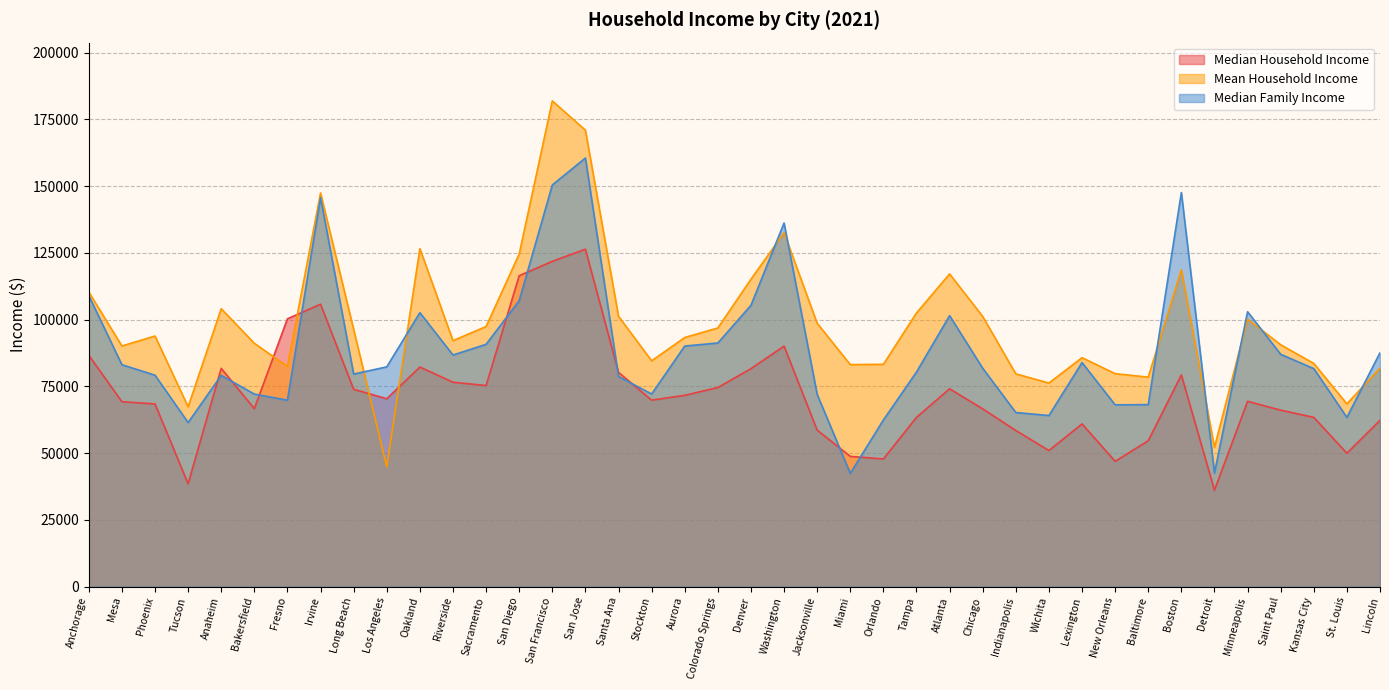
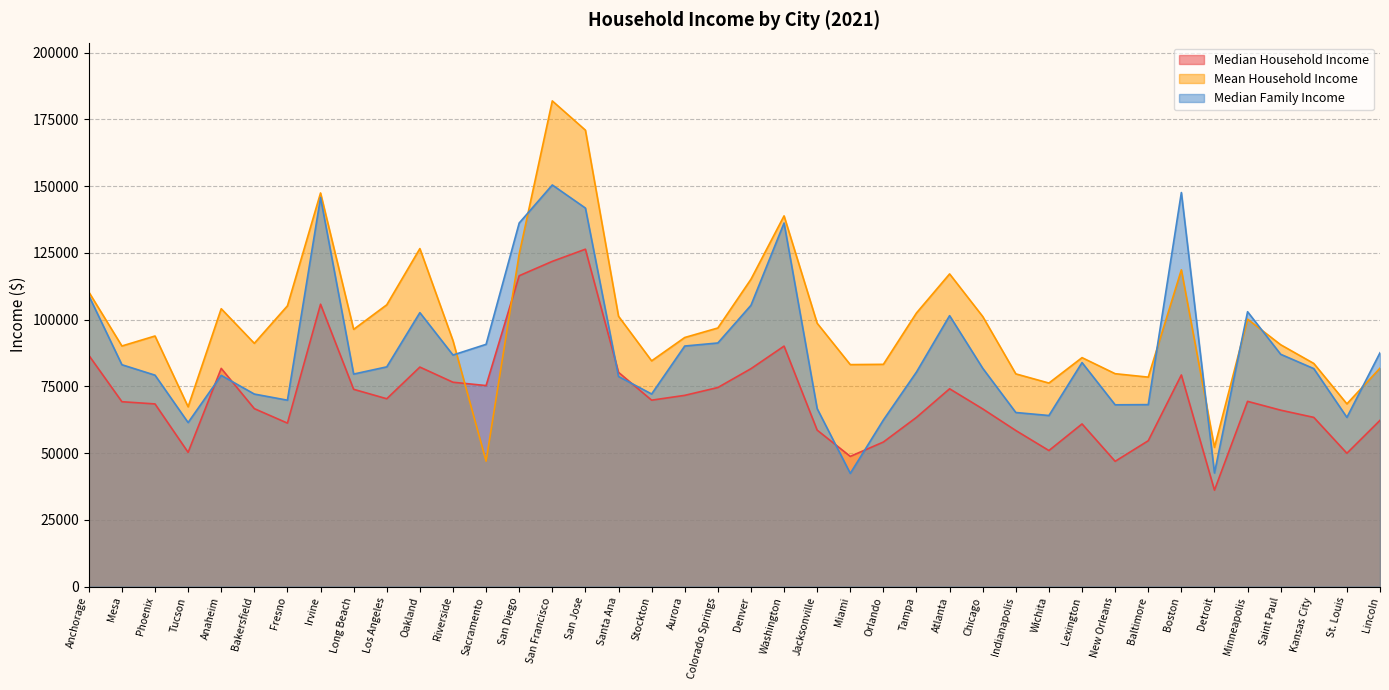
Median Household Income, Tucson: 39000 -> 50000
Median Household Income, Fresno: 100000 -> 61000
Mean Household Income, Fresno: 82000 -> 105000
Mean Household Income, Los Angeles: 45000 -> 106000
Mean Household Income, Sacramento: 97000 -> 47000
Median Family Income, San Diego: 107000 -> 136000
Median Family Income, San Jose: 161000 -> 142000
Mean Household Income, Washington: 133000 -> 139000
Median Family Income, Jacksonville: 72000 -> 67000
Median Household Income, Orlando: 48000 -> 54000
